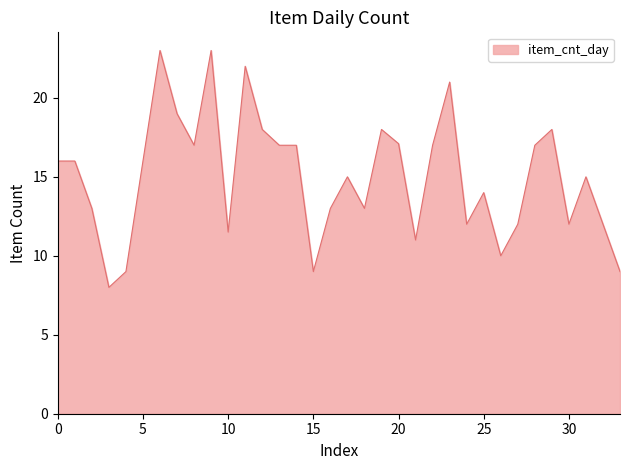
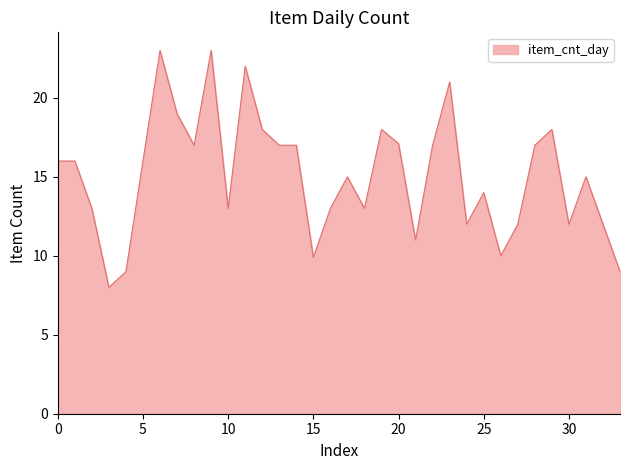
10: 11.5 -> 13.0
15: 9.0 -> 9.9
